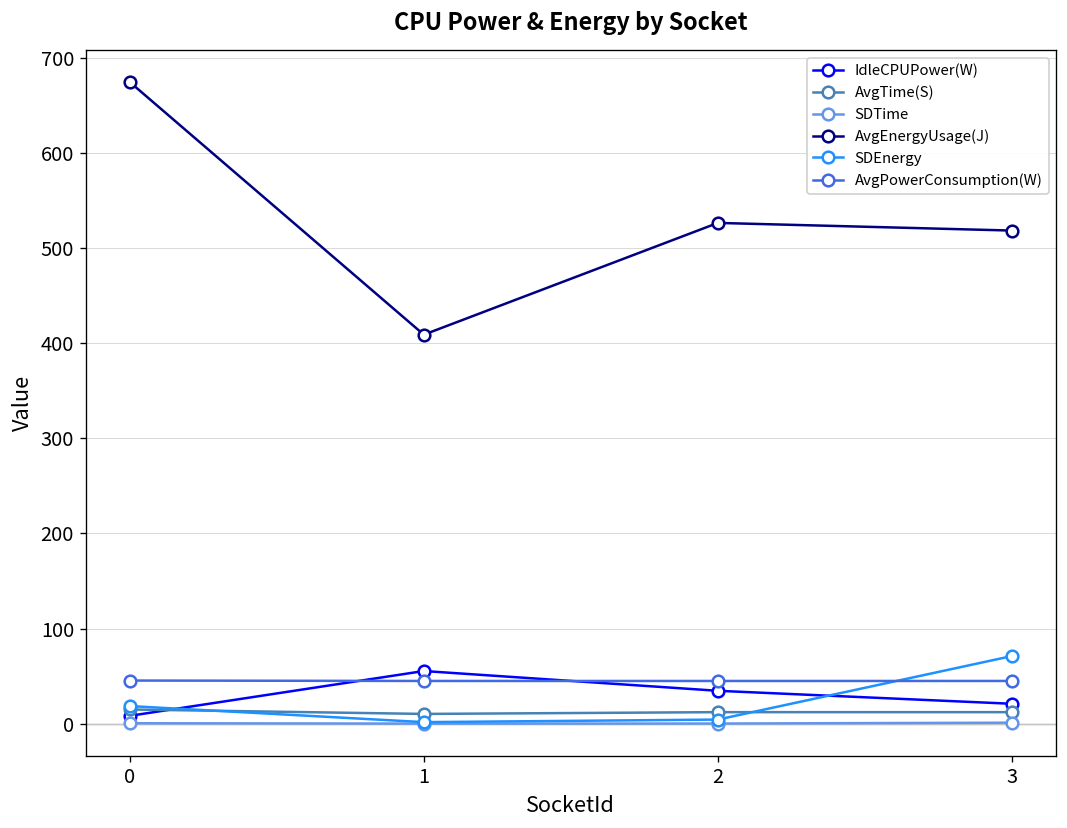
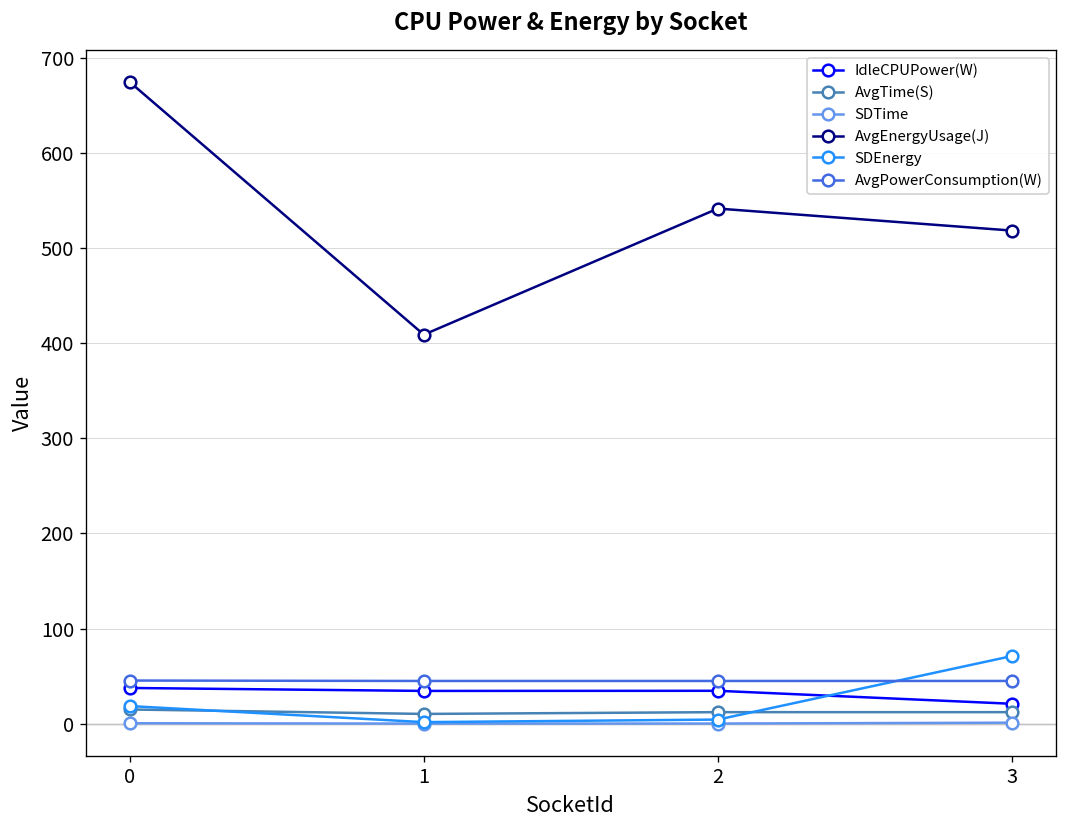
IdleCPUPower(W), 0: 10 -> 40
IdleCPUPower(W), 1: 60 -> 30
AvgEnergyUsage(J), 2: 530 -> 540
